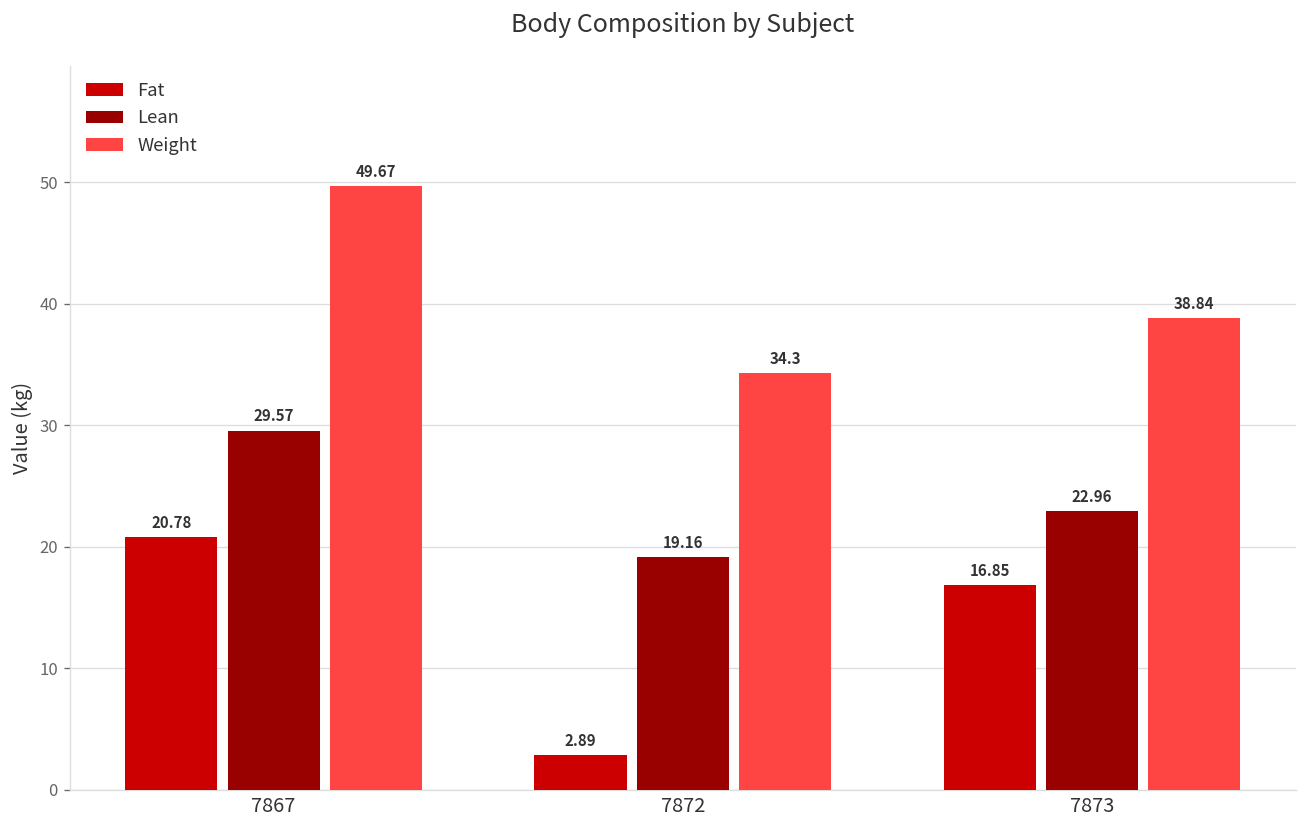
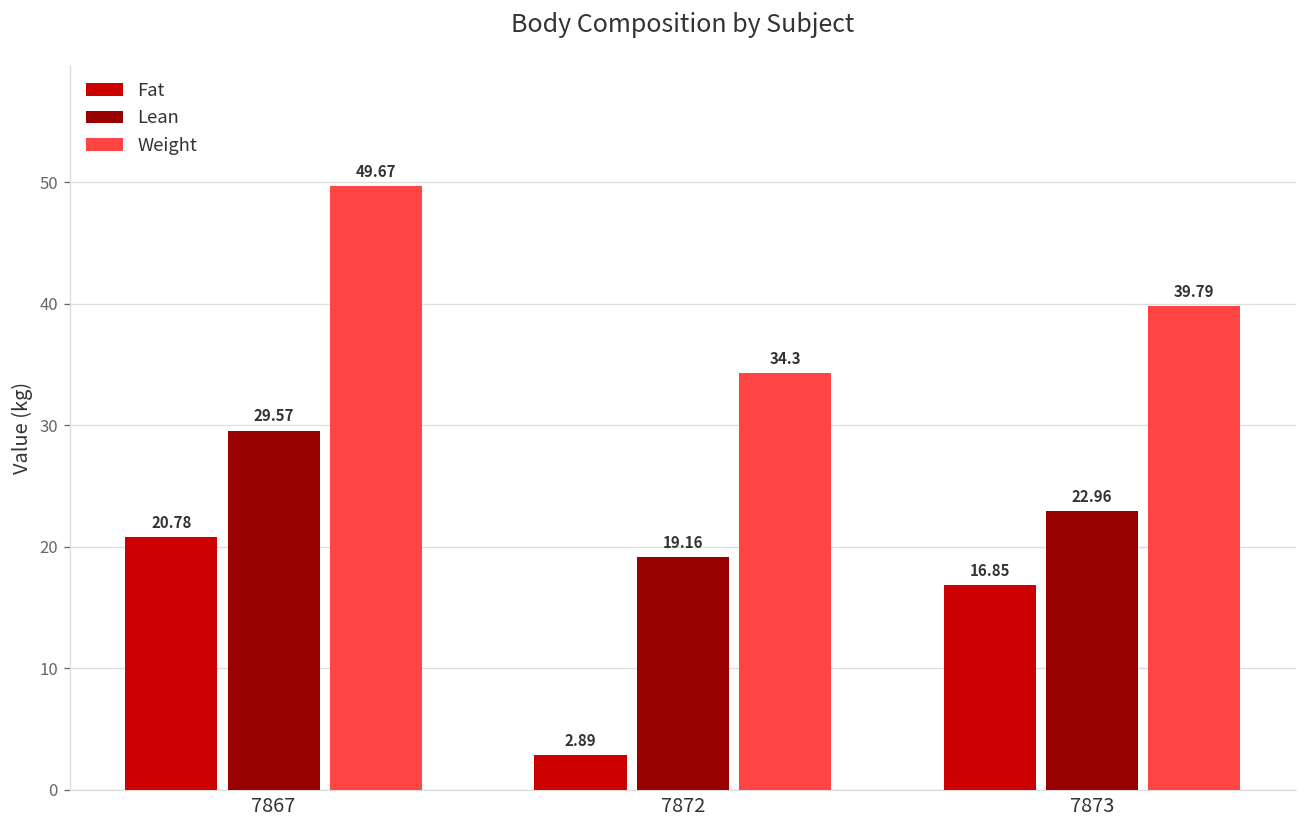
Weight, 7873: 38.84 -> 39.79
